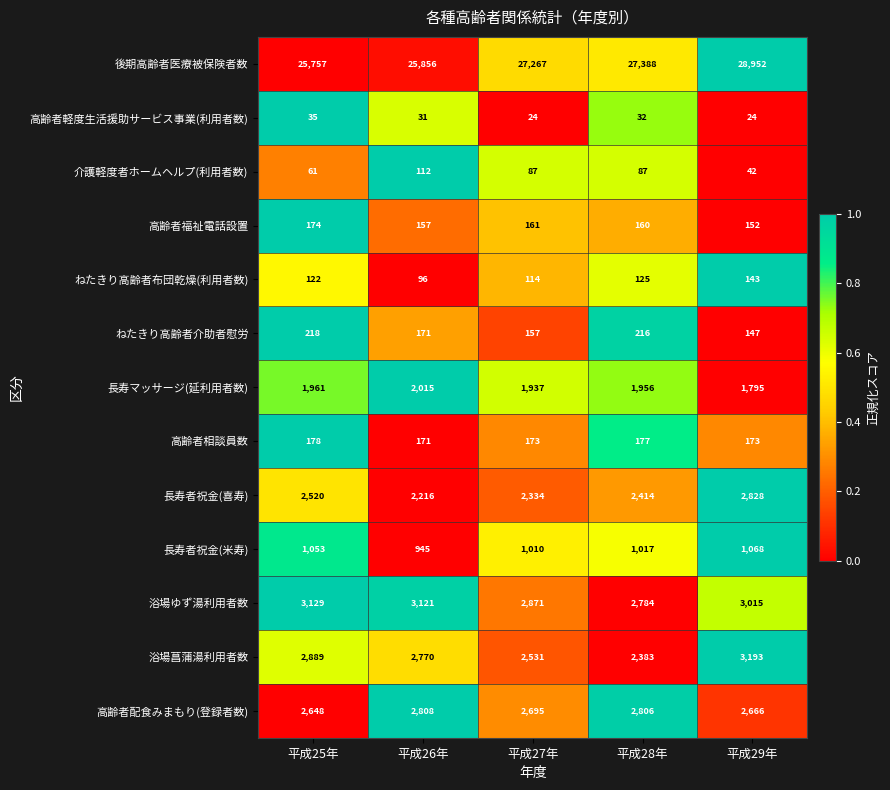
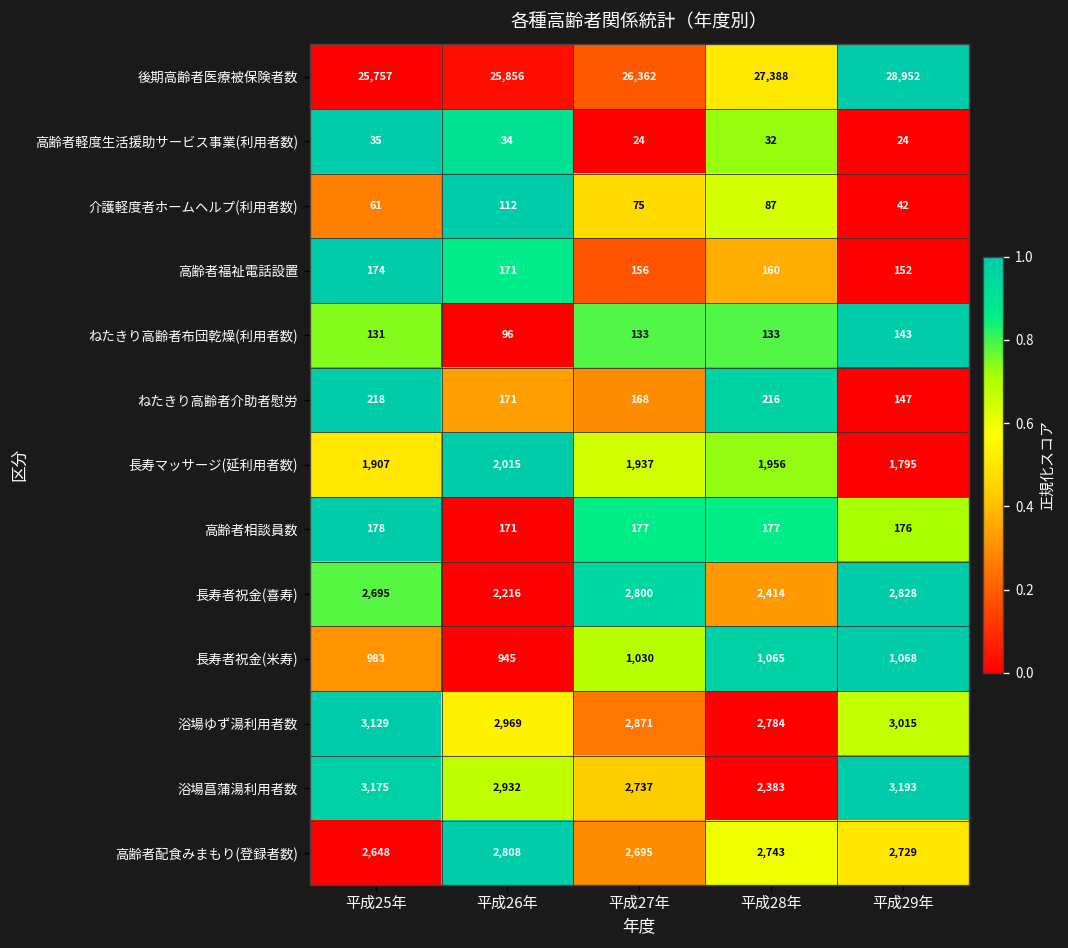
後期高齢者医療被保険者数, 平成27年: 27,267 -> 26,362
高齢者軽度生活援助サービス事業(利用者数), 平成26年: 31 -> 34
介護軽度者ホームヘルプ(利用者数), 平成27年: 87 -> 75
高齢者福祉電話設置, 平成26年: 157 -> 171
高齢者福祉電話設置, 平成27年: 161 -> 156
ねたきり高齢者布団乾燥(利用者数), 平成25年: 122 -> 131
ねたきり高齢者布団乾燥(利用者数), 平成27年: 114 -> 133
ねたきり高齢者布団乾燥(利用者数), 平成28年: 125 -> 133
ねたきり高齢者介助者慰労, 平成27年: 157 -> 168
長寿マッサージ(延利用者数), 平成25年: 1,961 -> 1,907
高齢者相談員数, 平成27年: 173 -> 177
高齢者相談員数, 平成29年: 173 -> 176
長寿者祝金(喜寿), 平成25年: 2,520 -> 2,695
長寿者祝金(喜寿), 平成27年: 2,334 -> 2,800
長寿者祝金(米寿), 平成25年: 1,053 -> 983
長寿者祝金(米寿), 平成27年: 1,010 -> 1,030
長寿者祝金(米寿), 平成28年: 1,017 -> 1,065
浴場ゆず湯利用者数, 平成26年: 3,121 -> 2,969
浴場菖蒲湯利用者数, 平成25年: 2,889 -> 3,175
浴場菖蒲湯利用者数, 平成26年: 2,770 -> 2,932
浴場菖蒲湯利用者数, 平成27年: 2,531 -> 2,737
高齢者配食みまもり(登録者数), 平成28年: 2,806 -> 2,743
高齢者配食みまもり(登録者数), 平成29年: 2,666 -> 2,729
